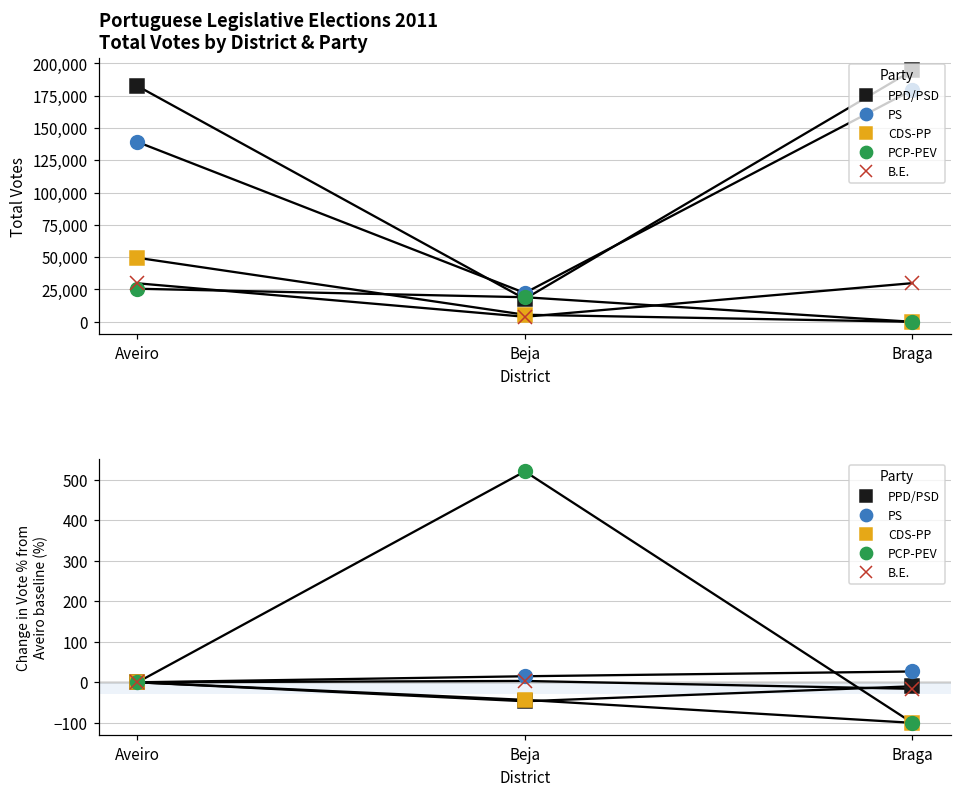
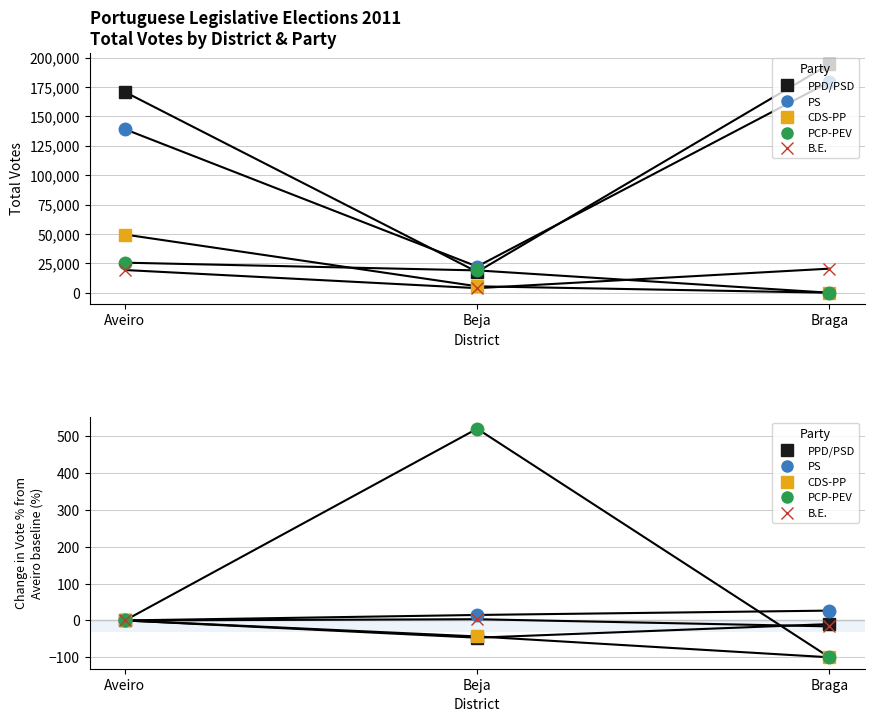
Portuguese Legislative Elections 2011 Total Votes by District & Party, PPD/PSD, Aveiro: 182,000 -> 171,000
Portuguese Legislative Elections 2011 Total Votes by District & Party, B.E., Aveiro: 30,000 -> 19,000
Portuguese Legislative Elections 2011 Total Votes by District & Party, B.E., Braga: 30,000 -> 20,000
